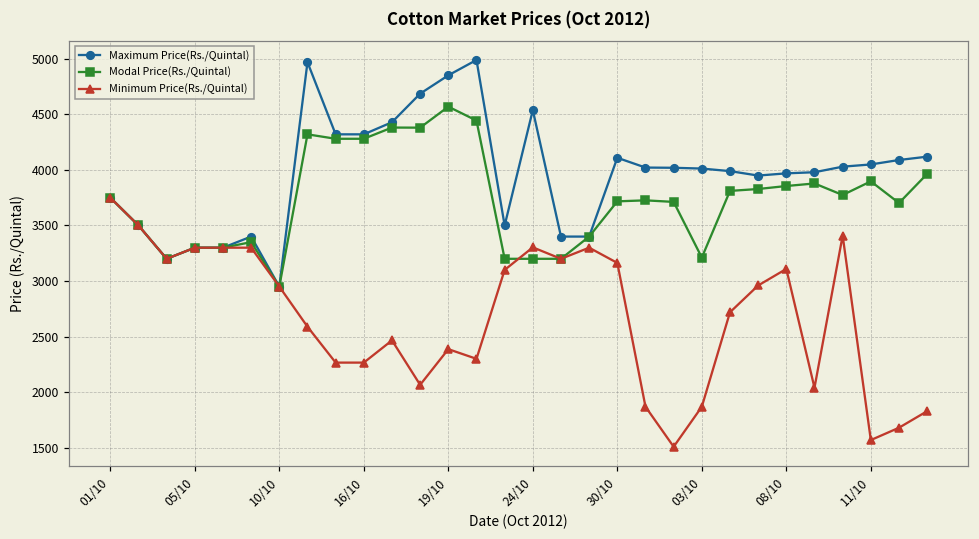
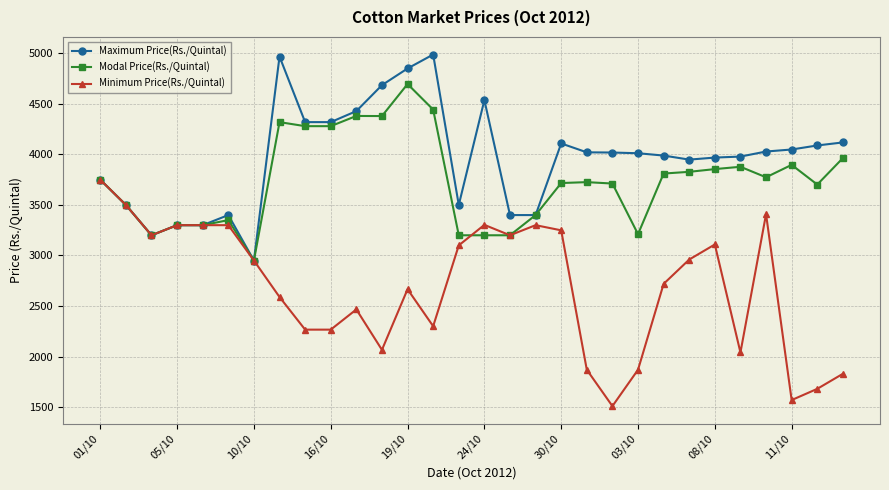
Modal Price(Rs./Quintal), 19/10: 4570 -> 4700
Minimum Price(Rs./Quintal), 19/10: 2390 -> 2670
Minimum Price(Rs./Quintal), 30/10: 3160 -> 3250
